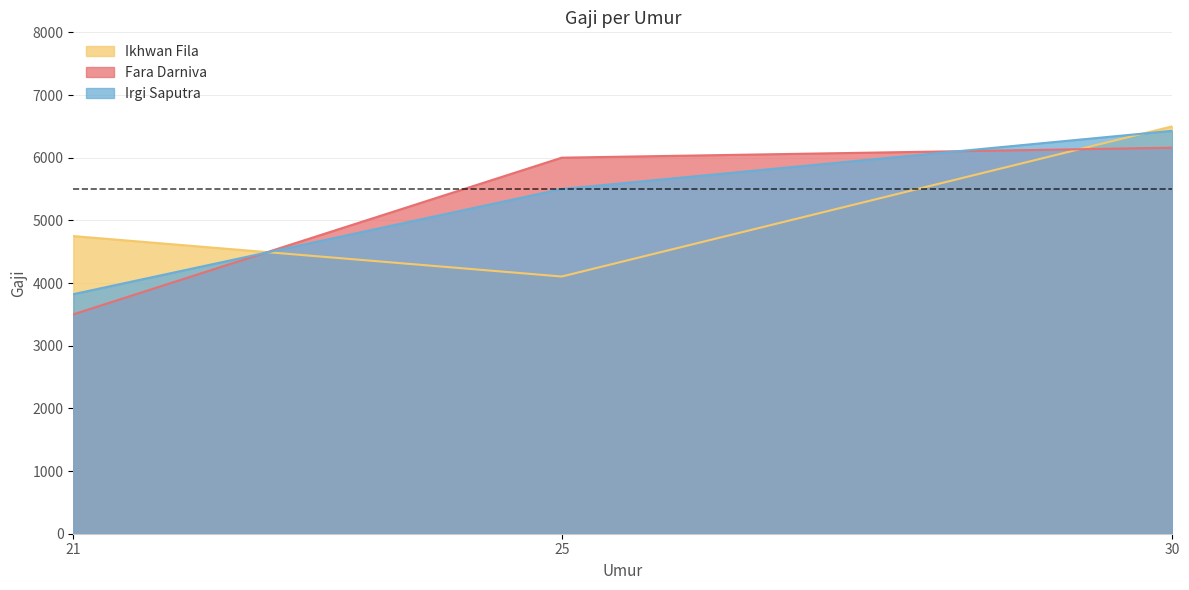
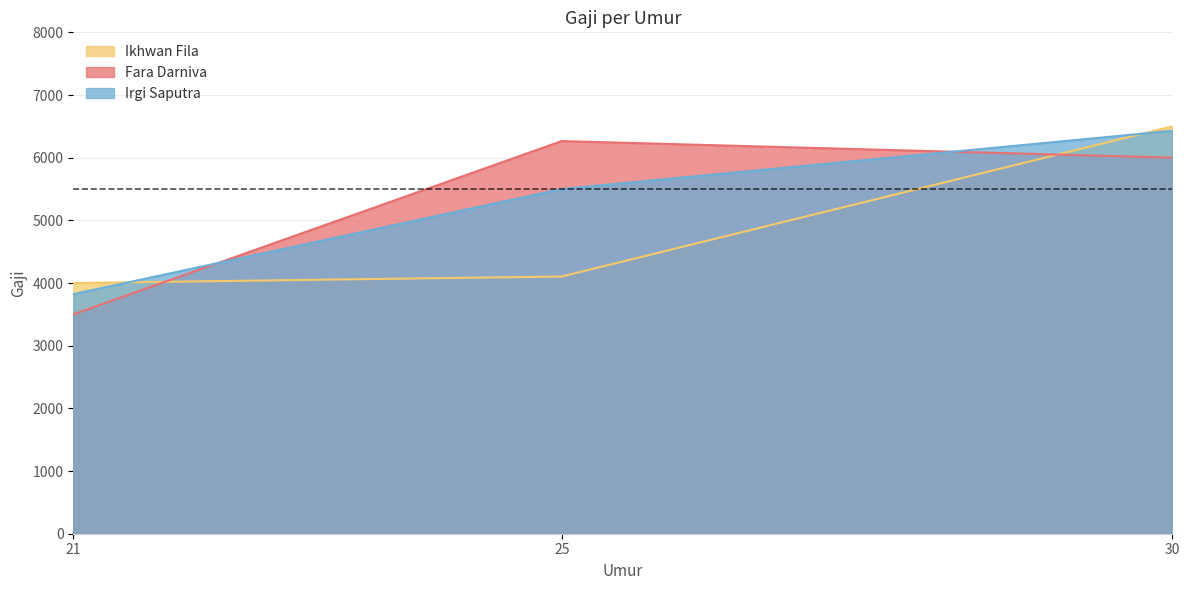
Ikhwan Fila, 21: 4700 -> 4000
Fara Darniva, 25: 6000 -> 6300
Fara Darniva, 30: 6200 -> 6000
